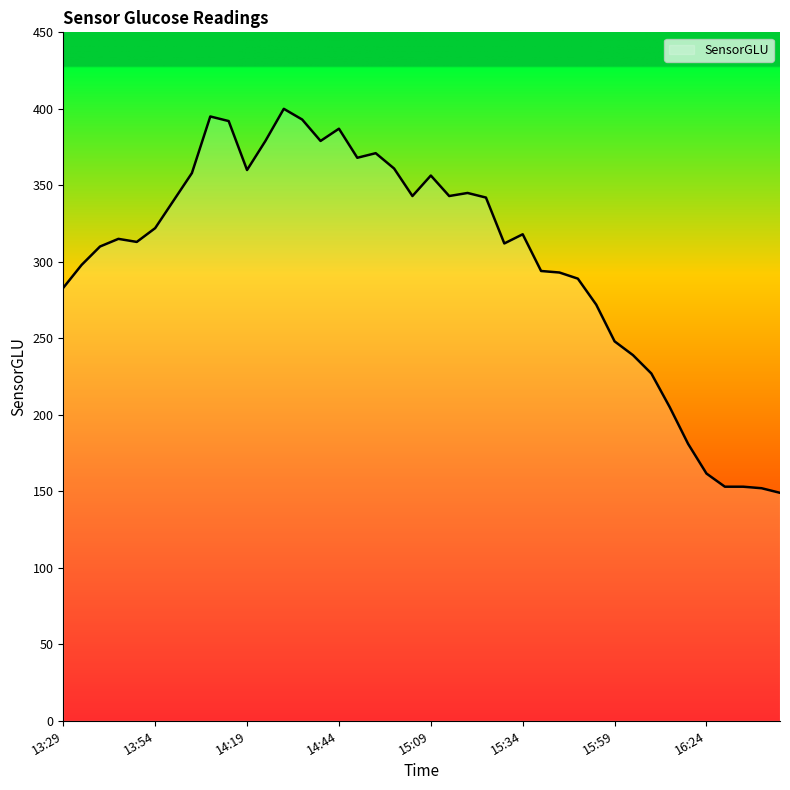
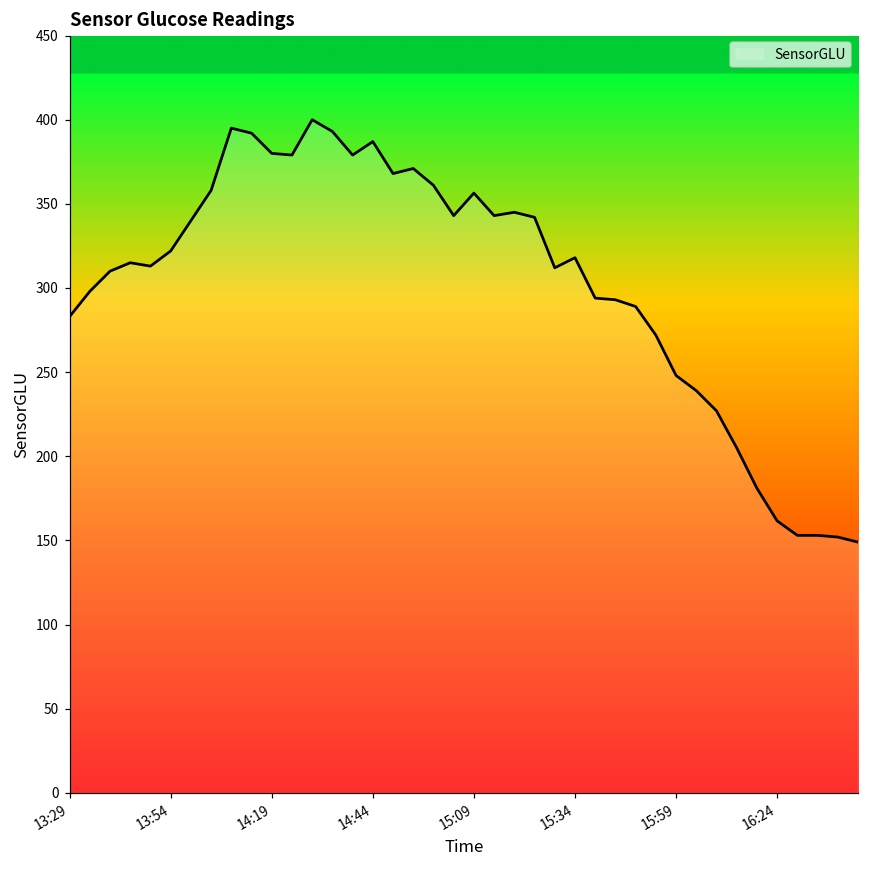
14:19: 360 -> 380
